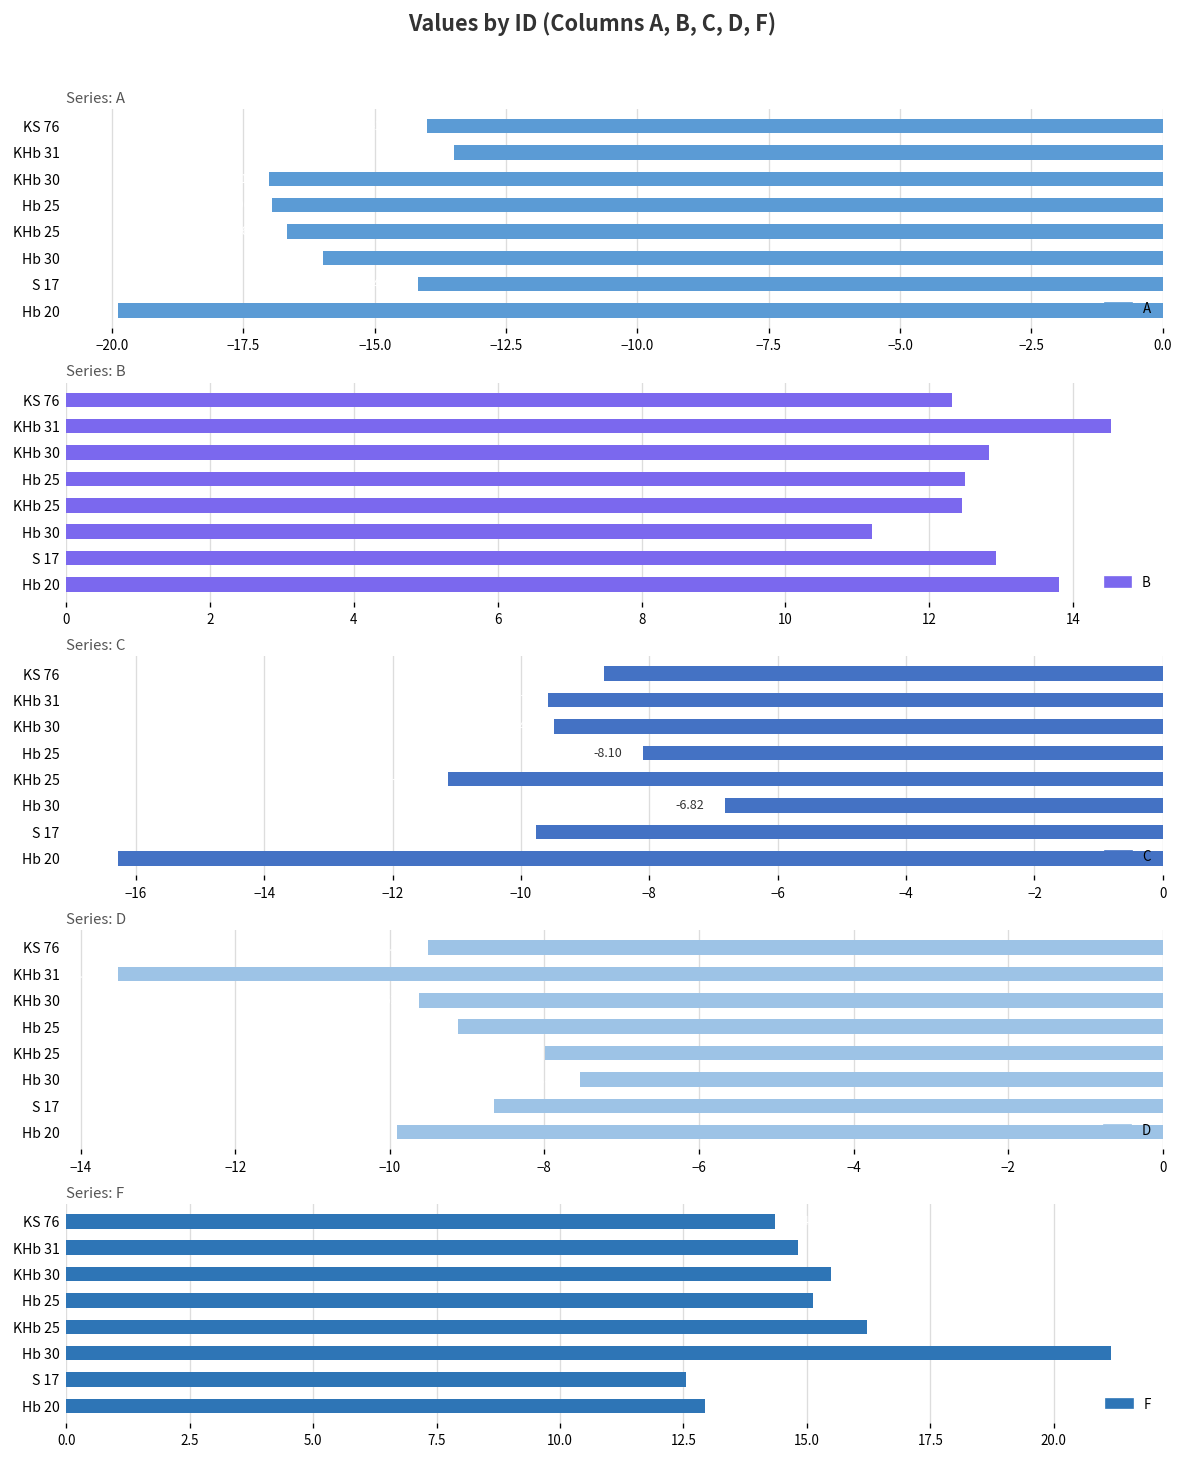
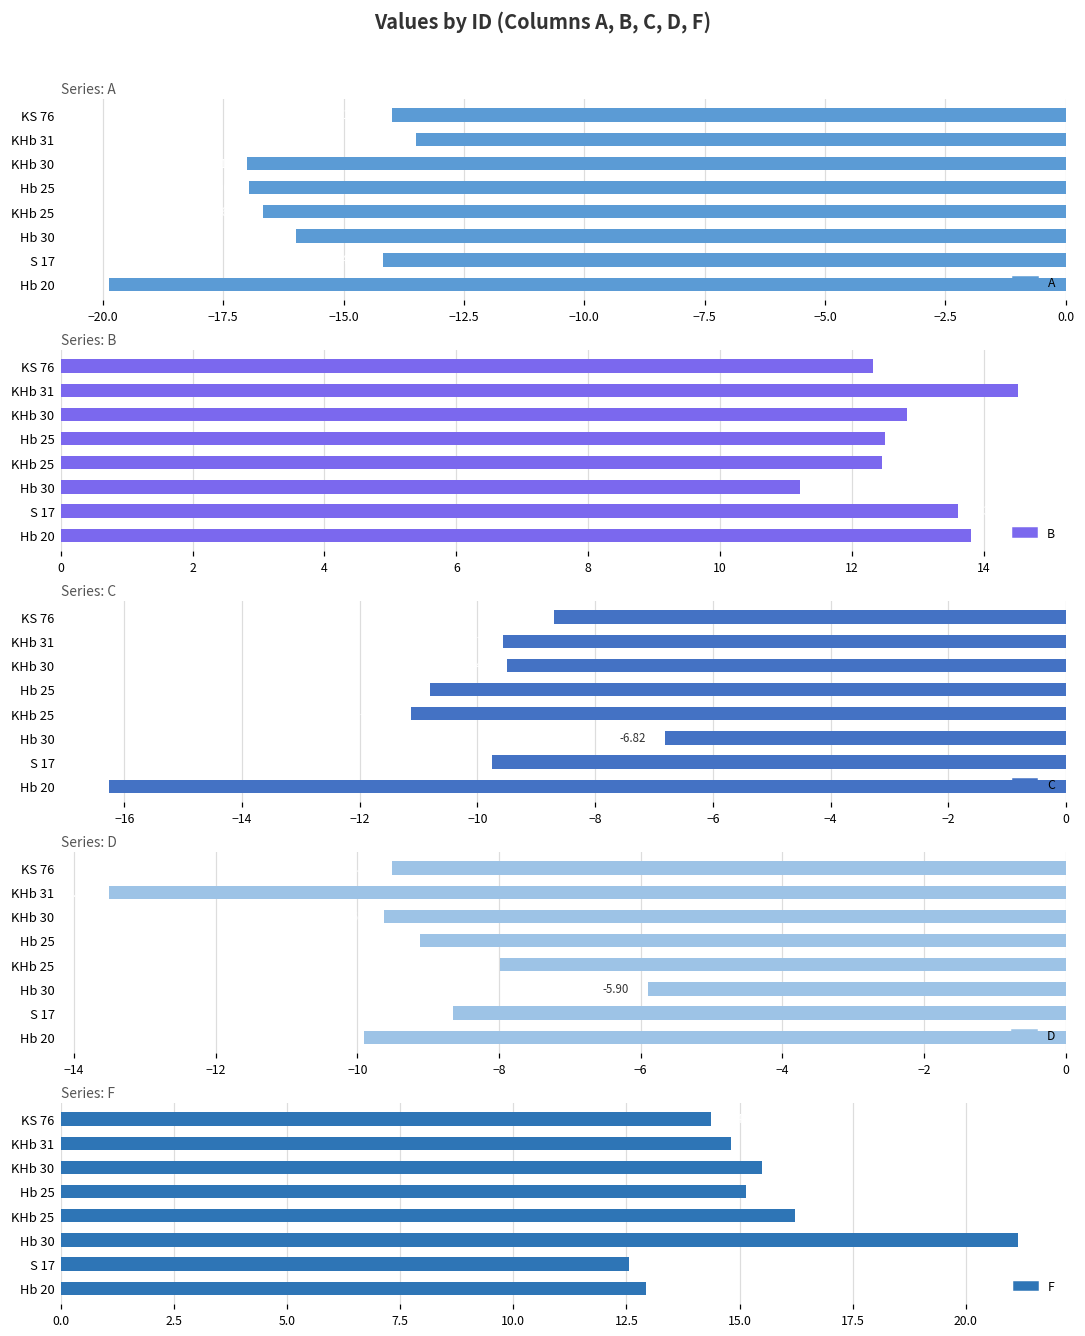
Series: B, S 17: 12.9 -> 13.6
Series: C, Hb 25: -8.1 -> -10.8
Series: D, Hb 30: -7.5 -> -5.9
